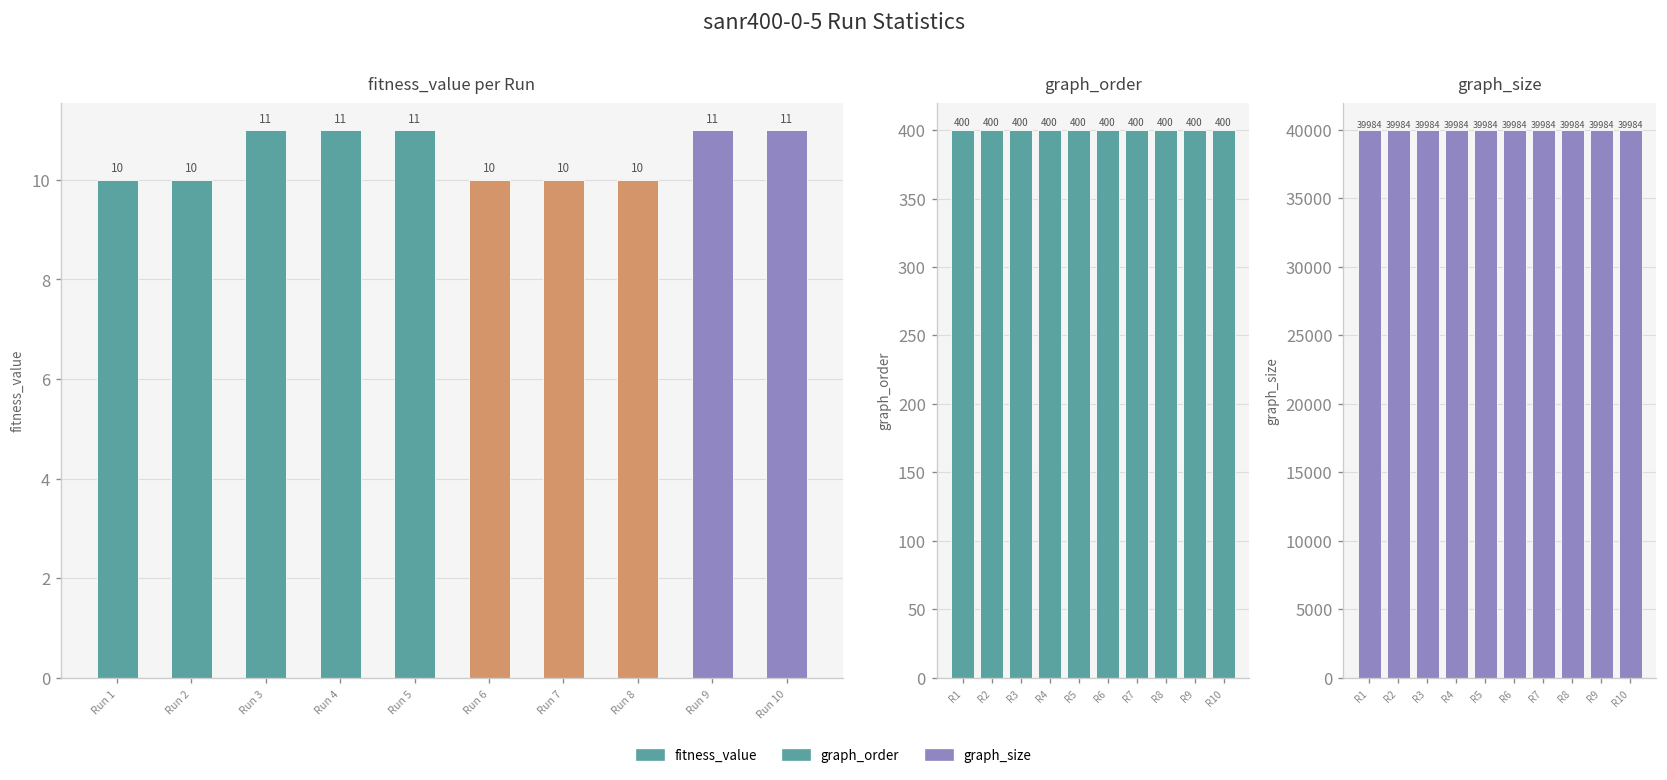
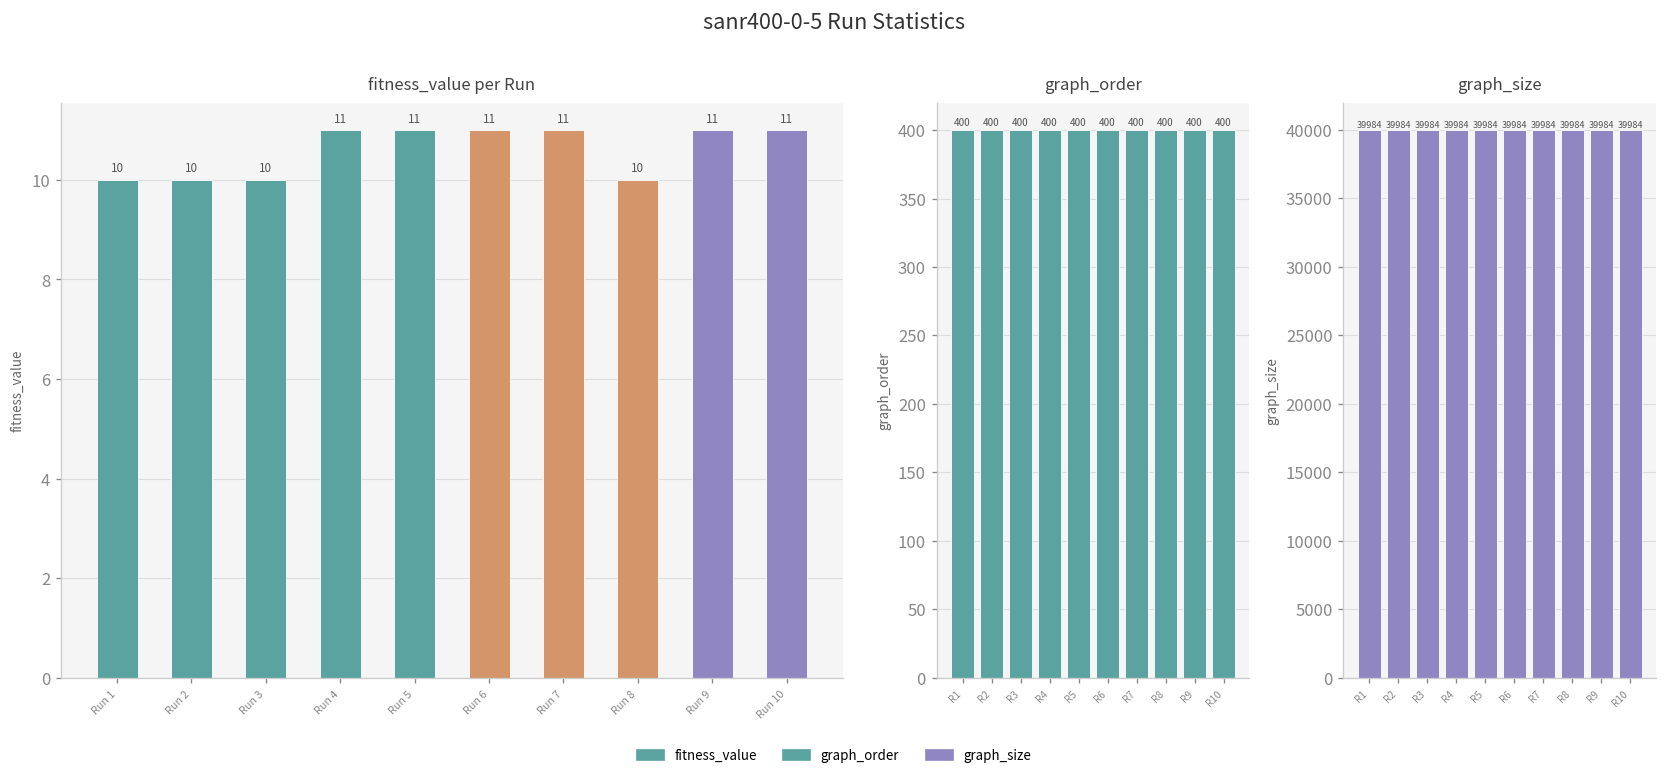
fitness_value per Run, Run 3: 11 -> 10
fitness_value per Run, Run 6: 10 -> 11
fitness_value per Run, Run 7: 10 -> 11
